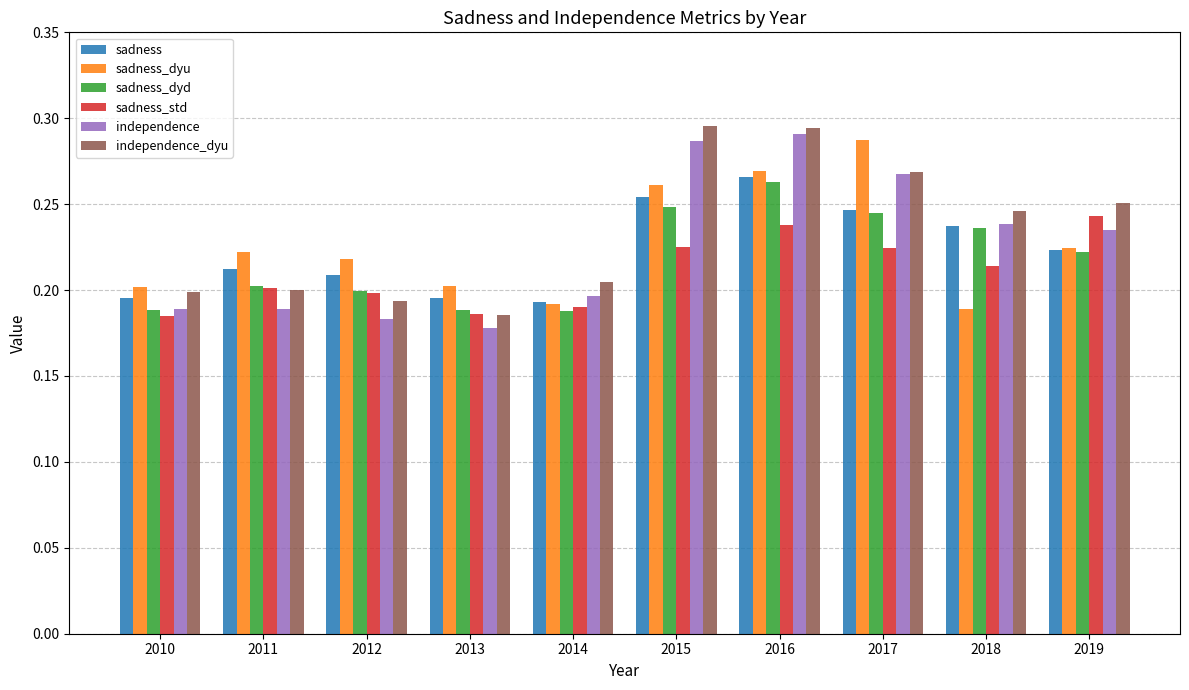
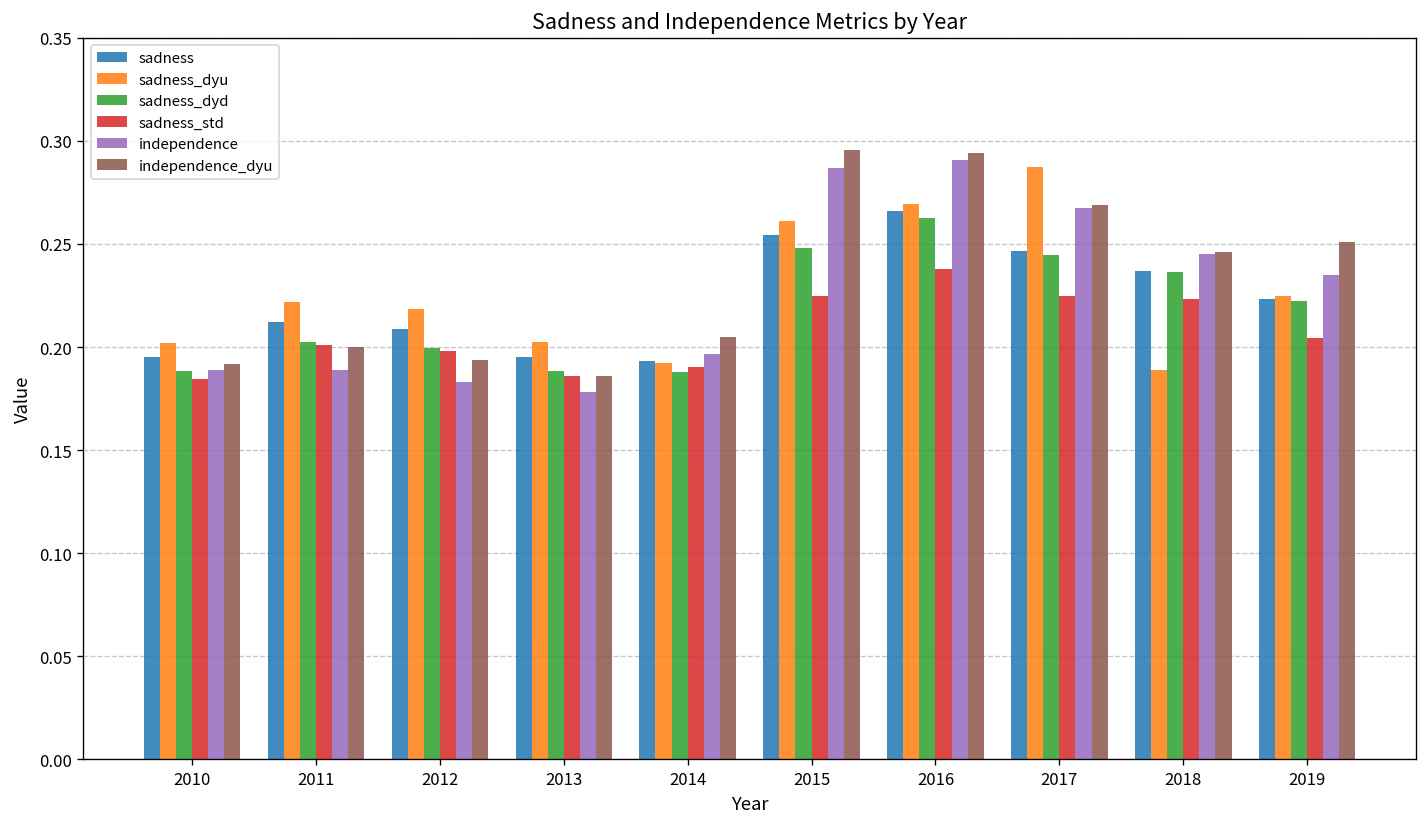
independence_dyu, 2010: 0.199 -> 0.192
sadness_std, 2018: 0.214 -> 0.223
independence, 2018: 0.239 -> 0.245
sadness_std, 2019: 0.243 -> 0.204
